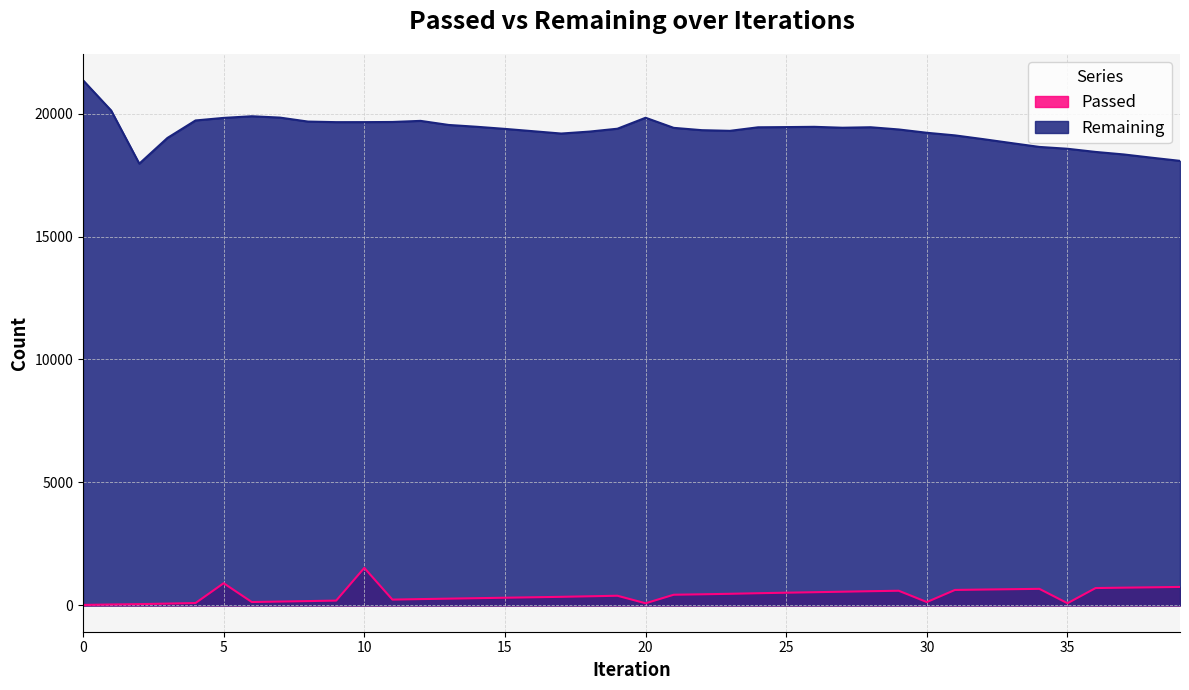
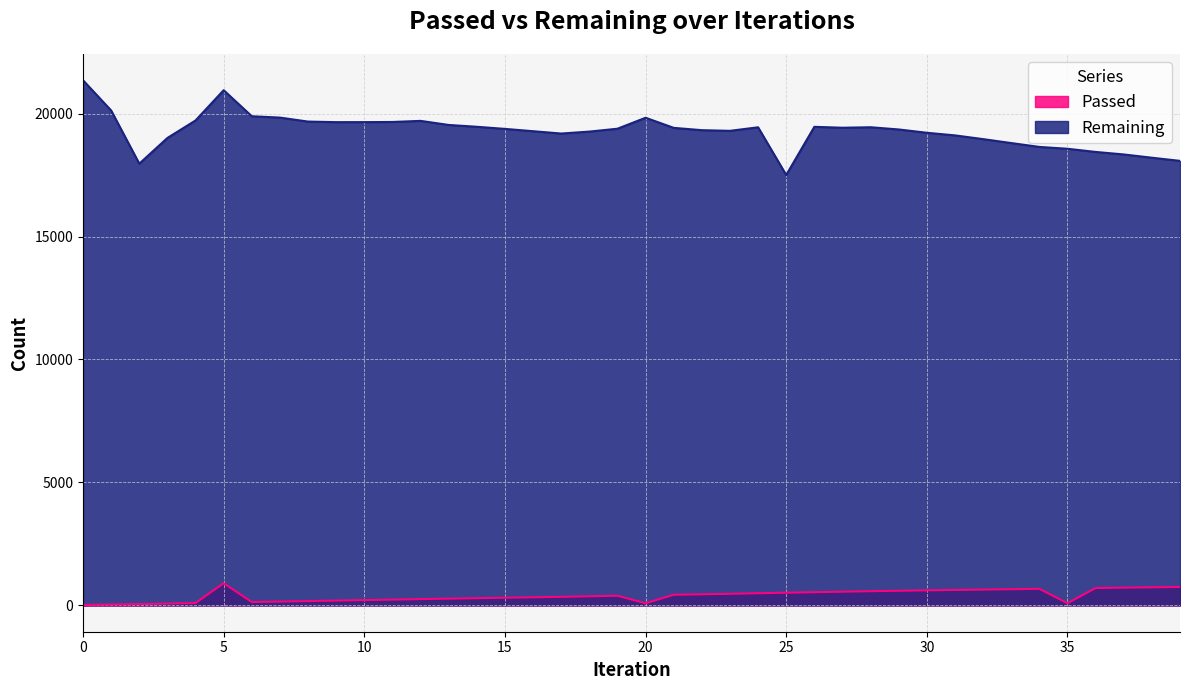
Remaining, 5: 19800 -> 20900
Passed, 10: 1500 -> 200
Remaining, 25: 19400 -> 17500
Passed, 30: 100 -> 600
